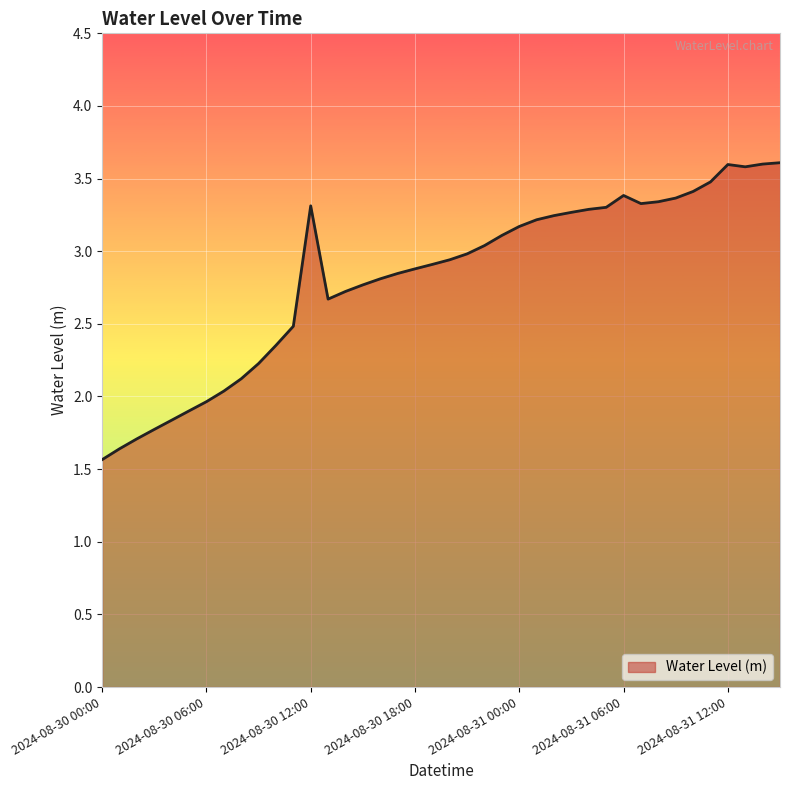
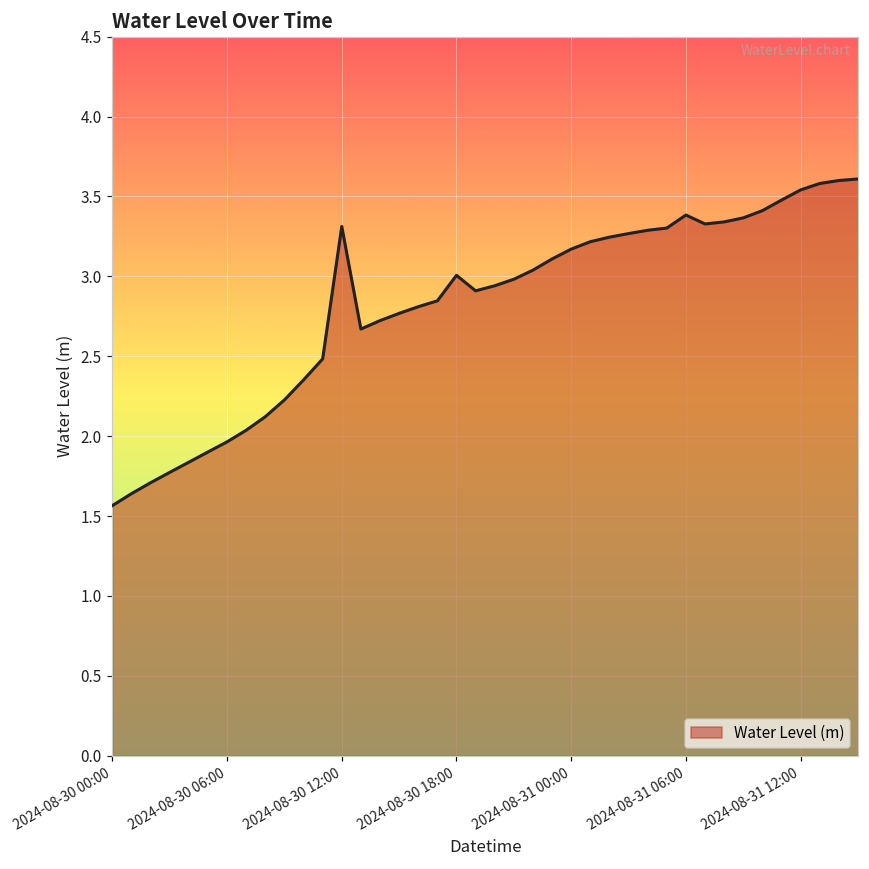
2024-08-30 18:00: 2.88 -> 3.01
2024-08-31 12:00: 3.60 -> 3.54
